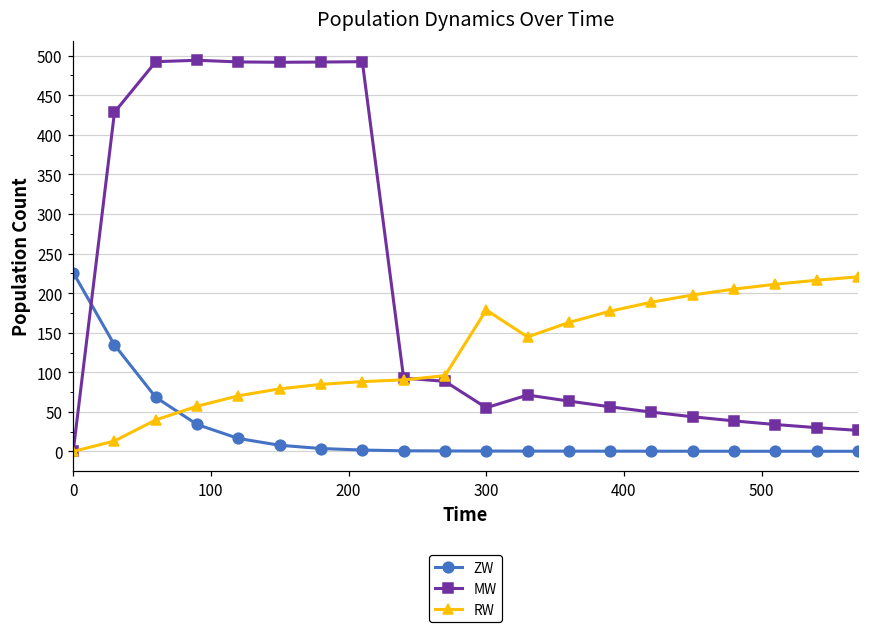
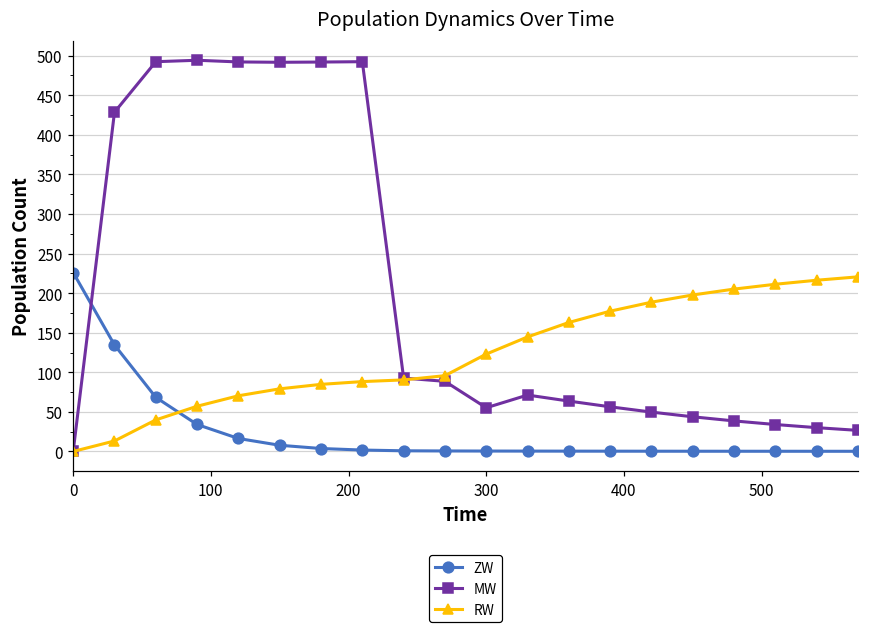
RW, 300: 180 -> 120
